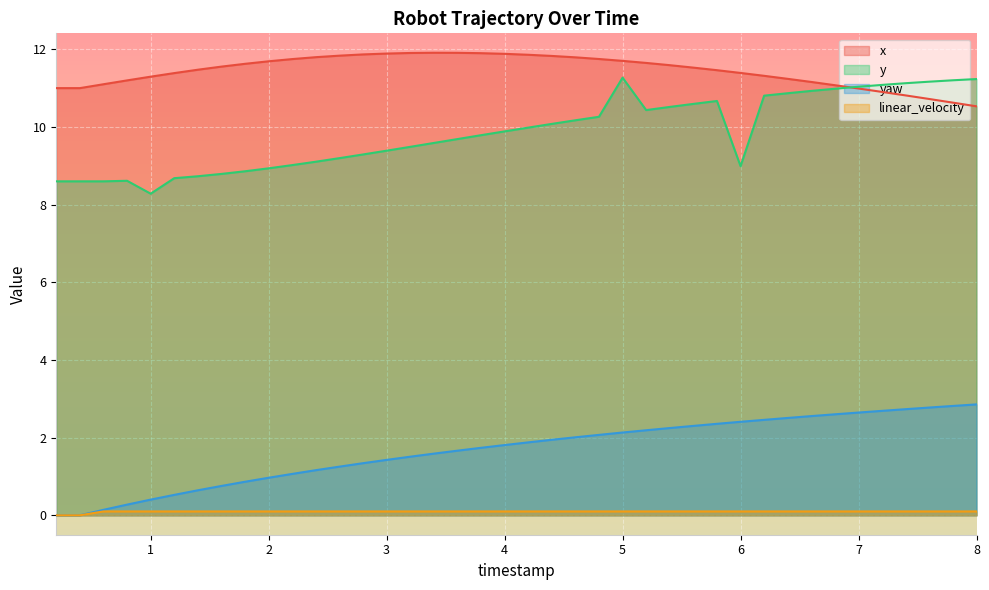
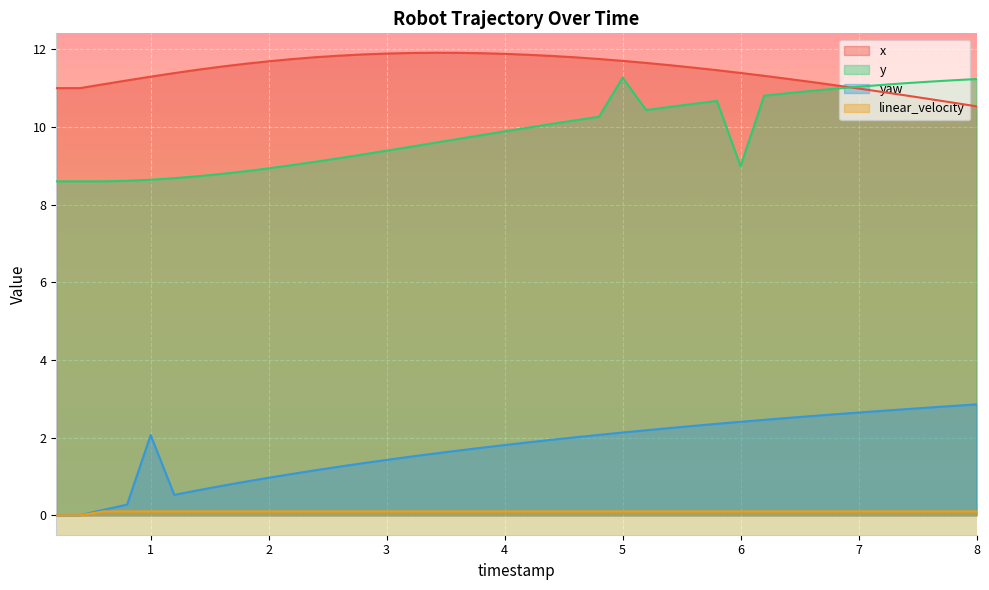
y, 1: 8.3 -> 8.6
yaw, 1: 0.4 -> 2.1
